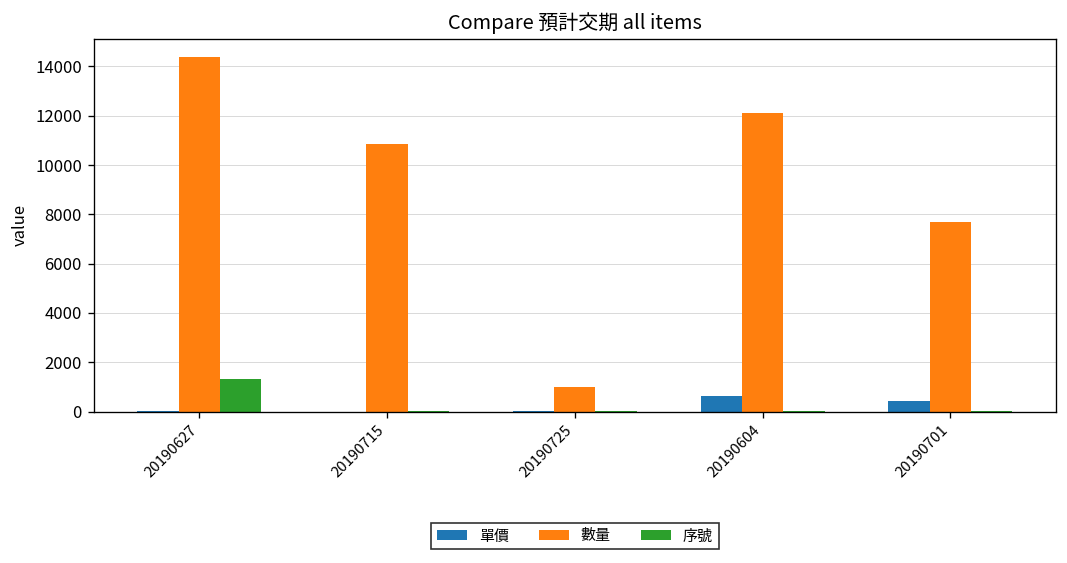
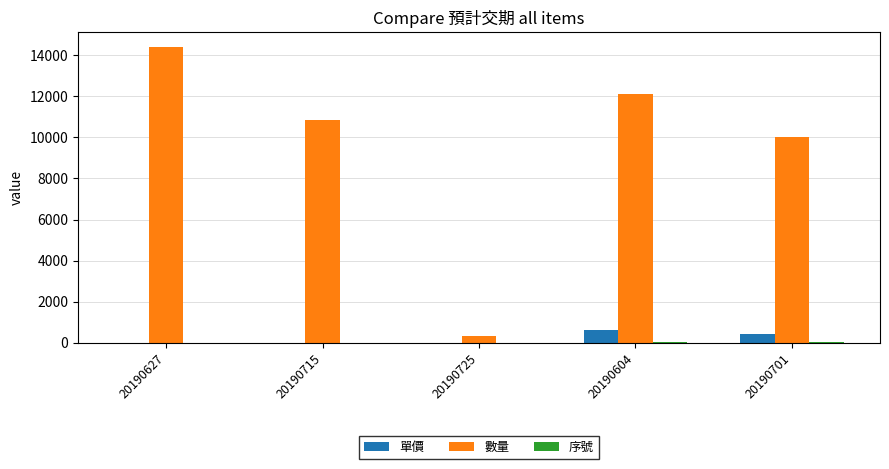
序號, 20190627: 1300 -> 0
數量, 20190725: 1000 -> 300
數量, 20190701: 7700 -> 10000
